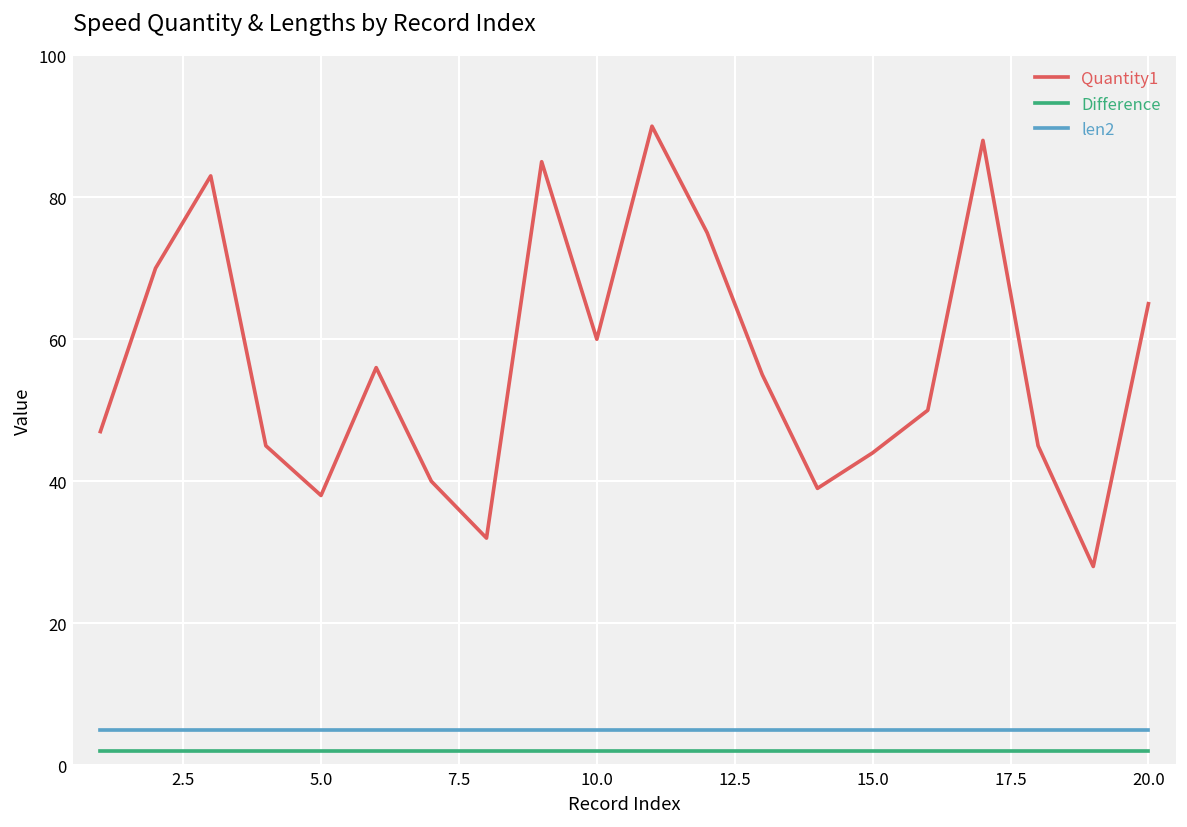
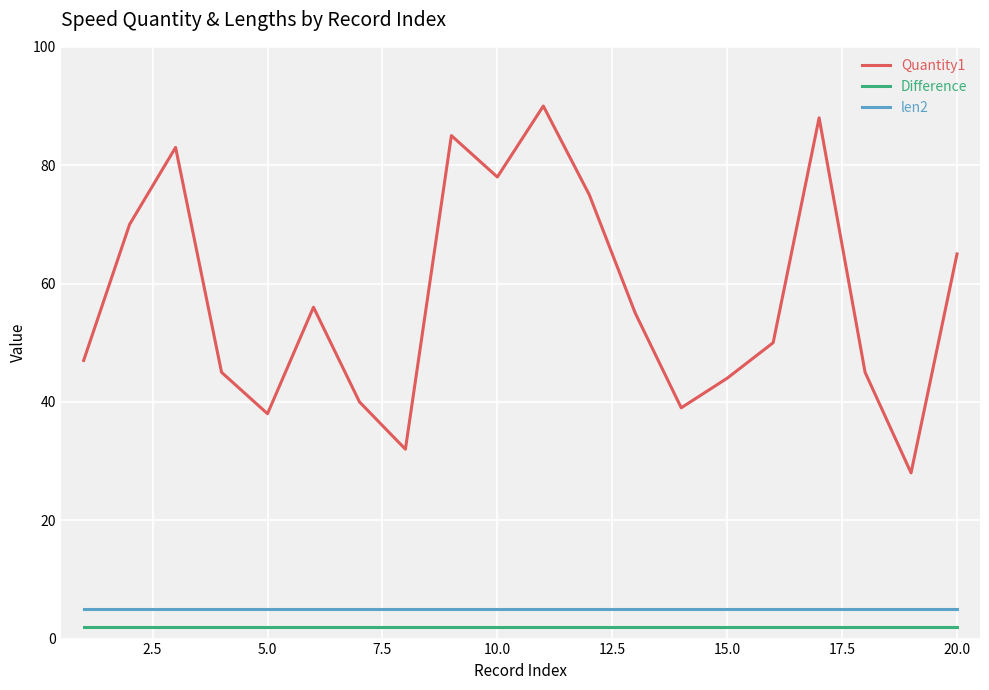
Quantity1, 10.0: 60 -> 78
